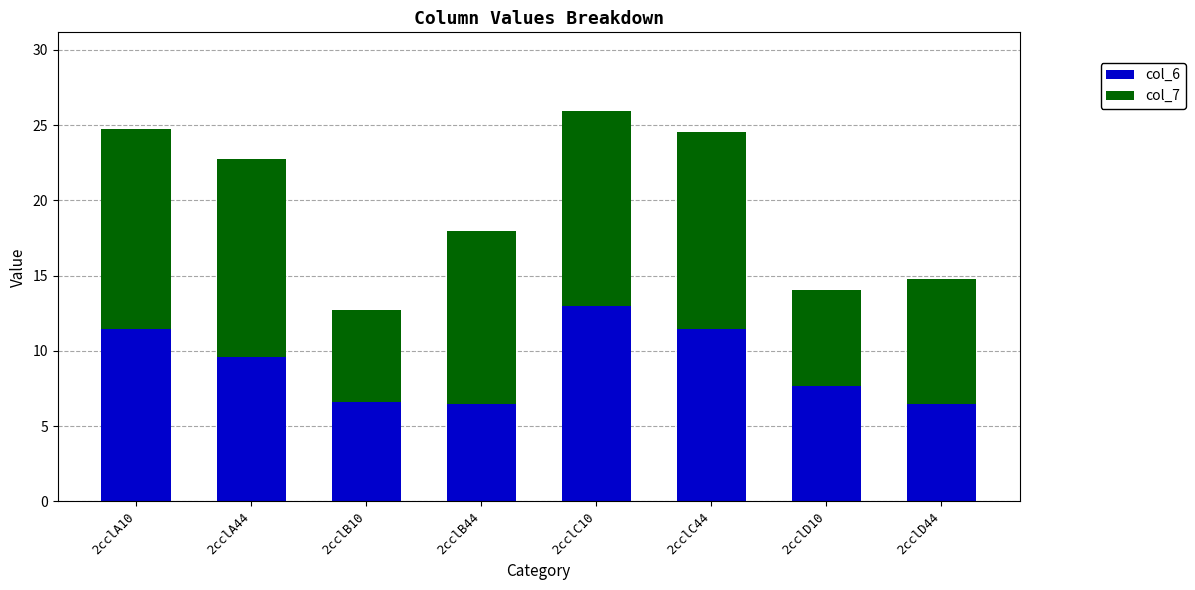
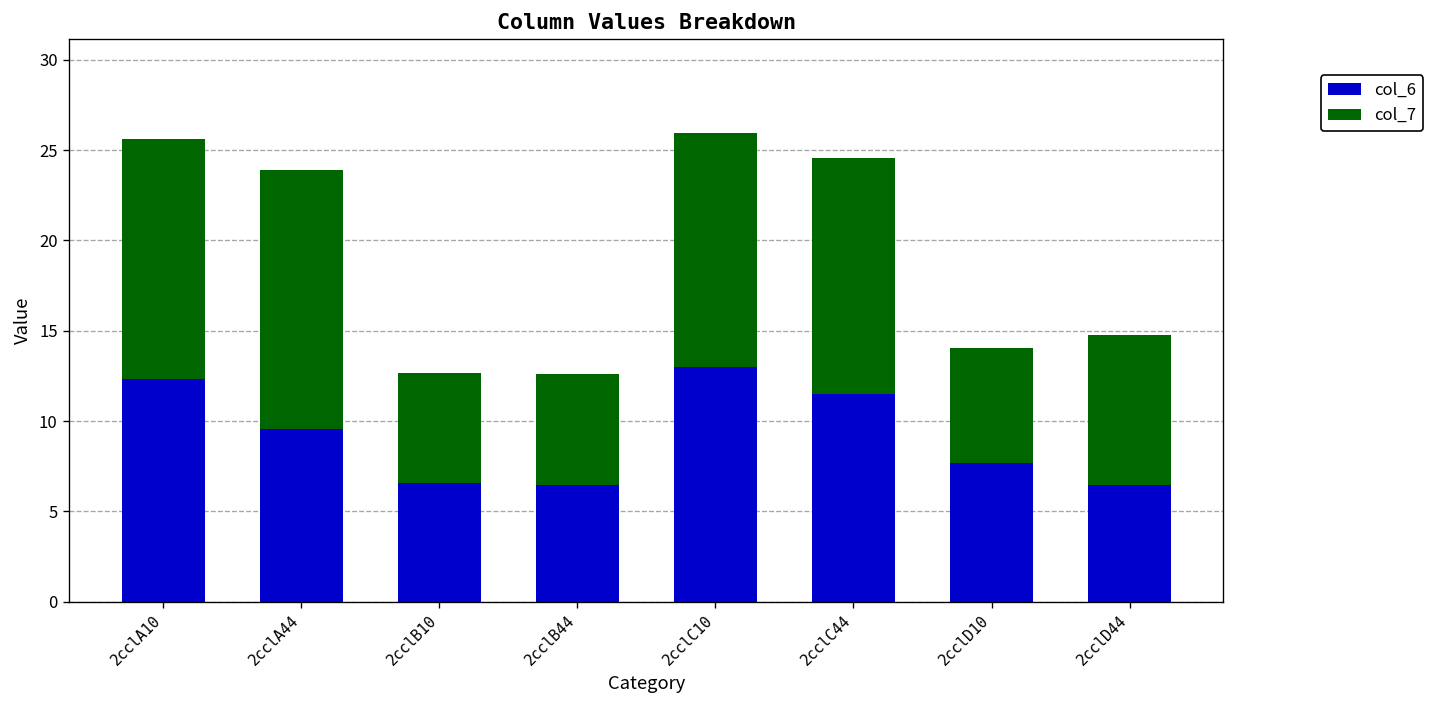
col_6, 2cclA10: 11.5 -> 12.4
col_7, 2cclA44: 13.1 -> 14.3
col_7, 2cclB44: 11.5 -> 6.1
